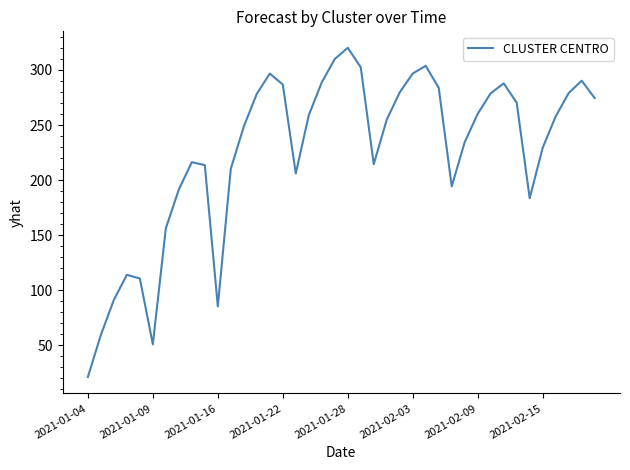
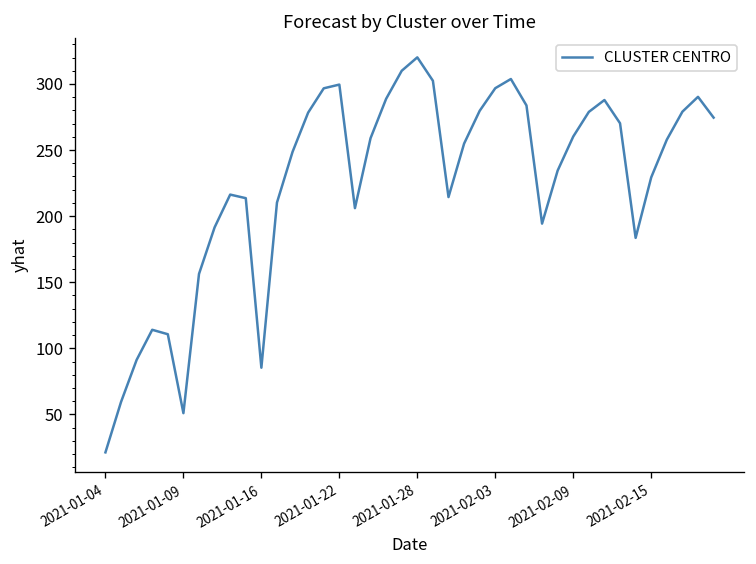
2021-01-22: 287 -> 300
